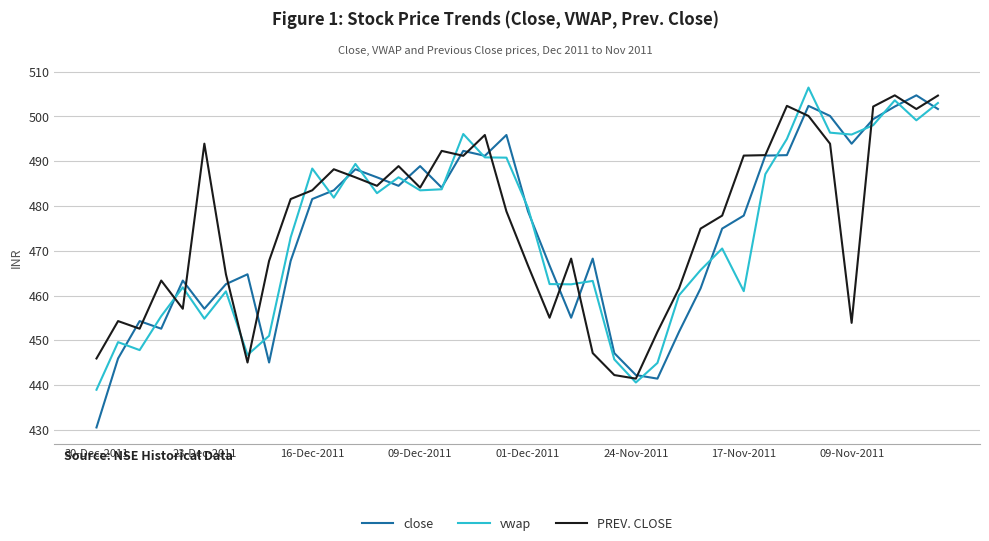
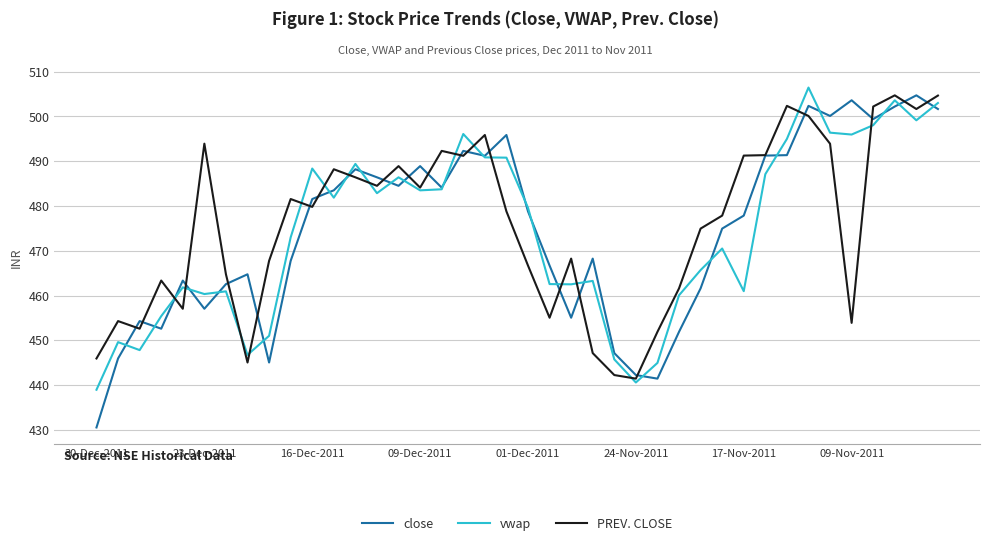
vwap, 23-Dec-2011: 455 -> 460
PREV. CLOSE, 16-Dec-2011: 484 -> 480
close, 09-Nov-2011: 494 -> 504
